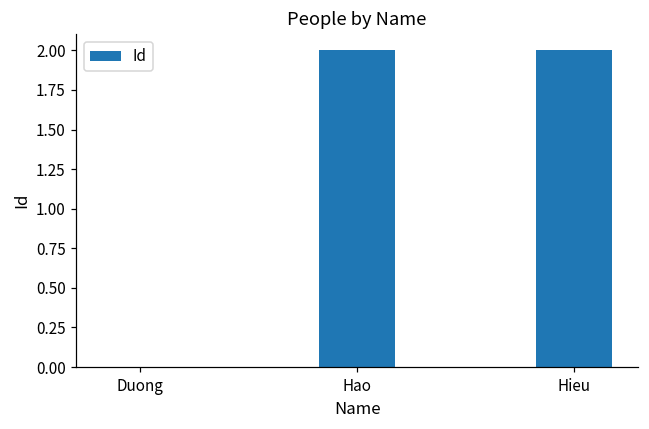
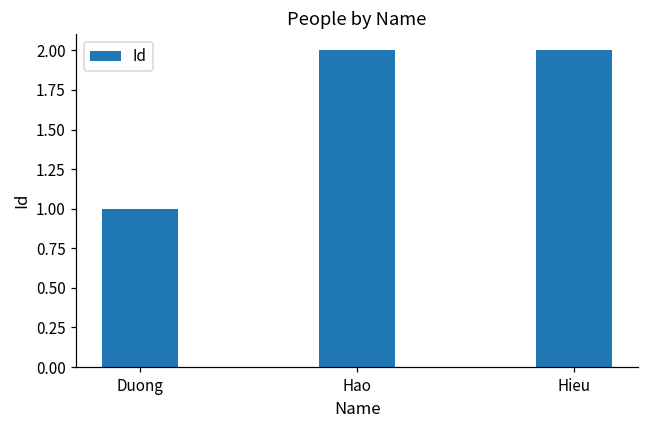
Duong: 0 -> 1
